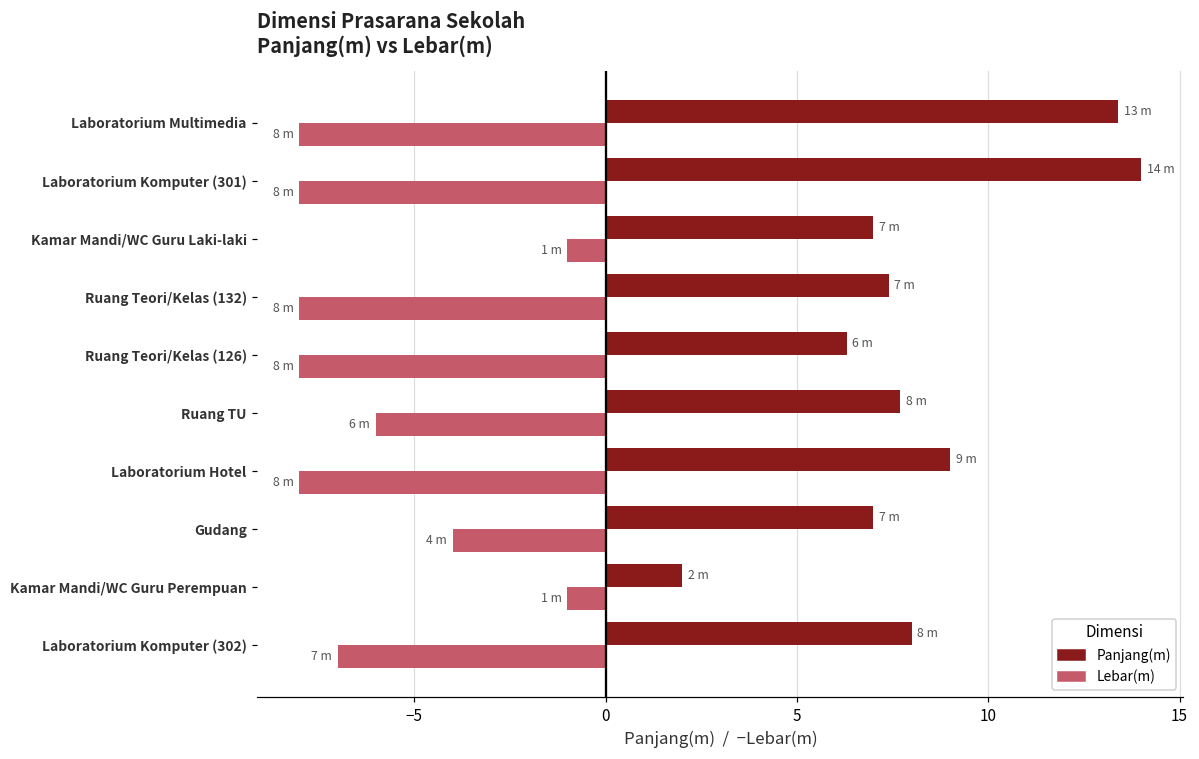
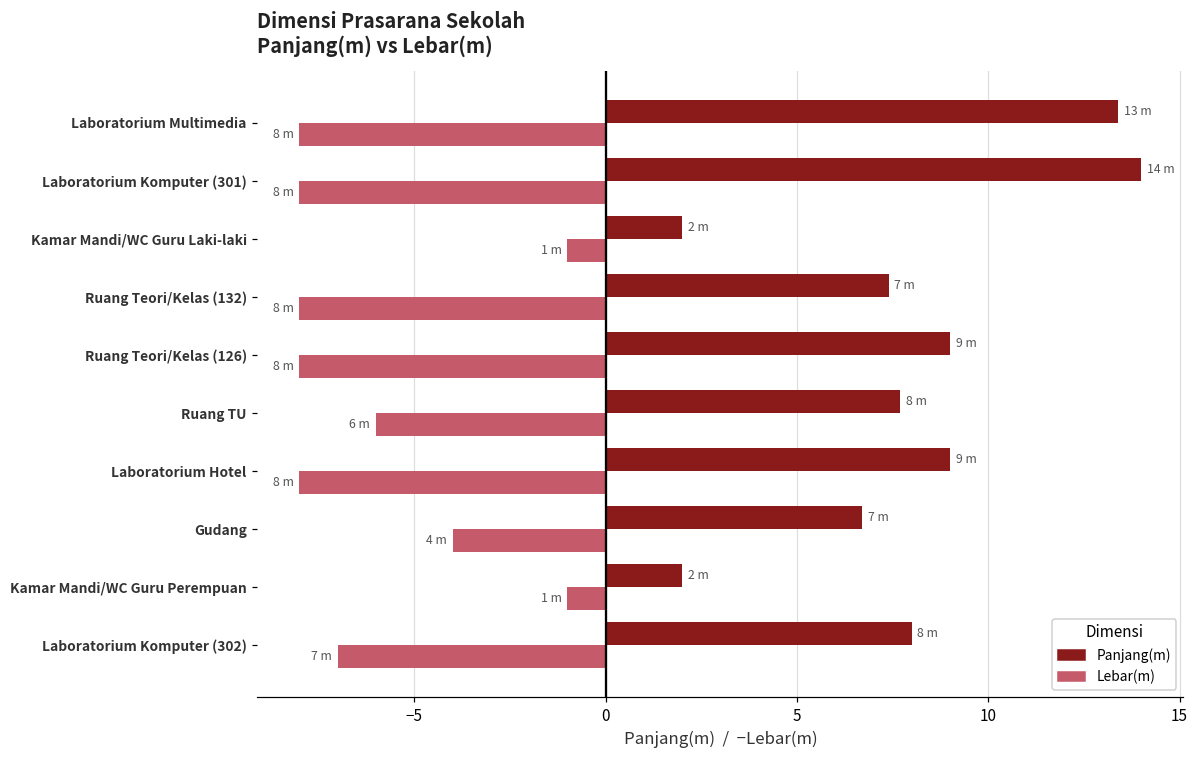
Panjang(m), Kamar Mandi/WC Guru Laki-laki: 7 -> 2
Panjang(m), Ruang Teori/Kelas (126): 6 -> 9
Panjang(m), Gudang: 7.0 -> 6.7
